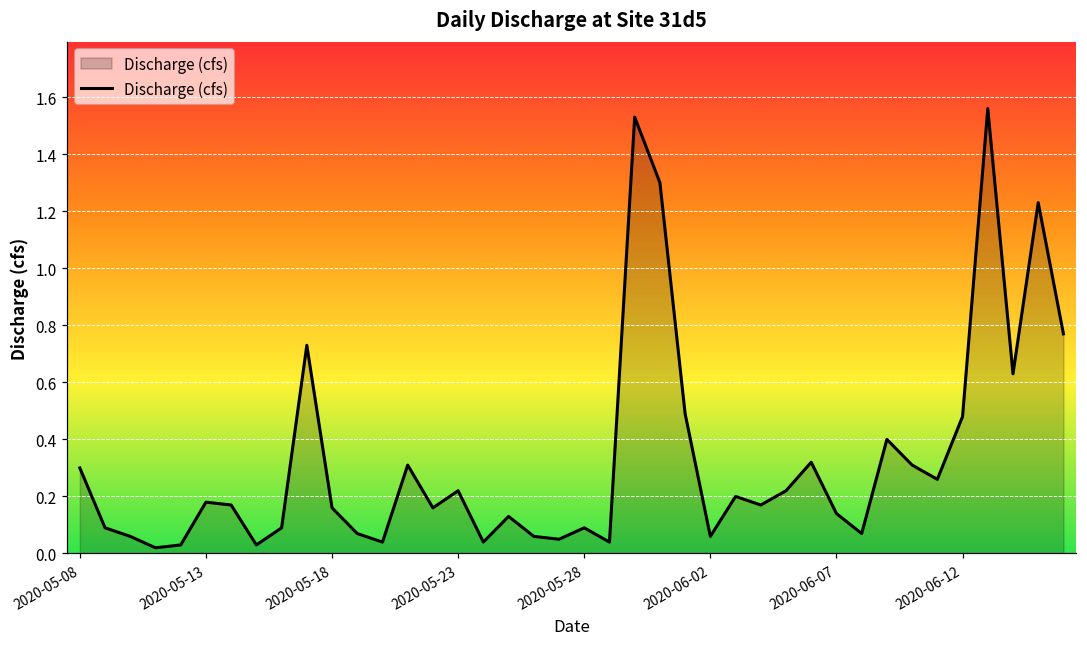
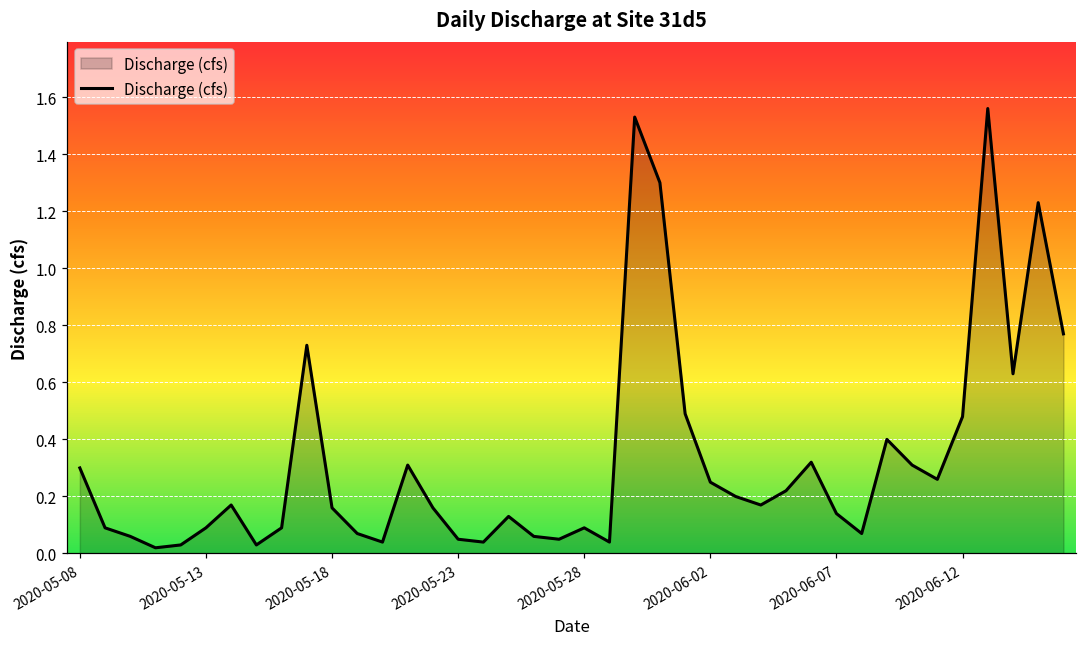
2020-05-13: 0.18 -> 0.09
2020-05-23: 0.22 -> 0.05
2020-06-02: 0.06 -> 0.25
